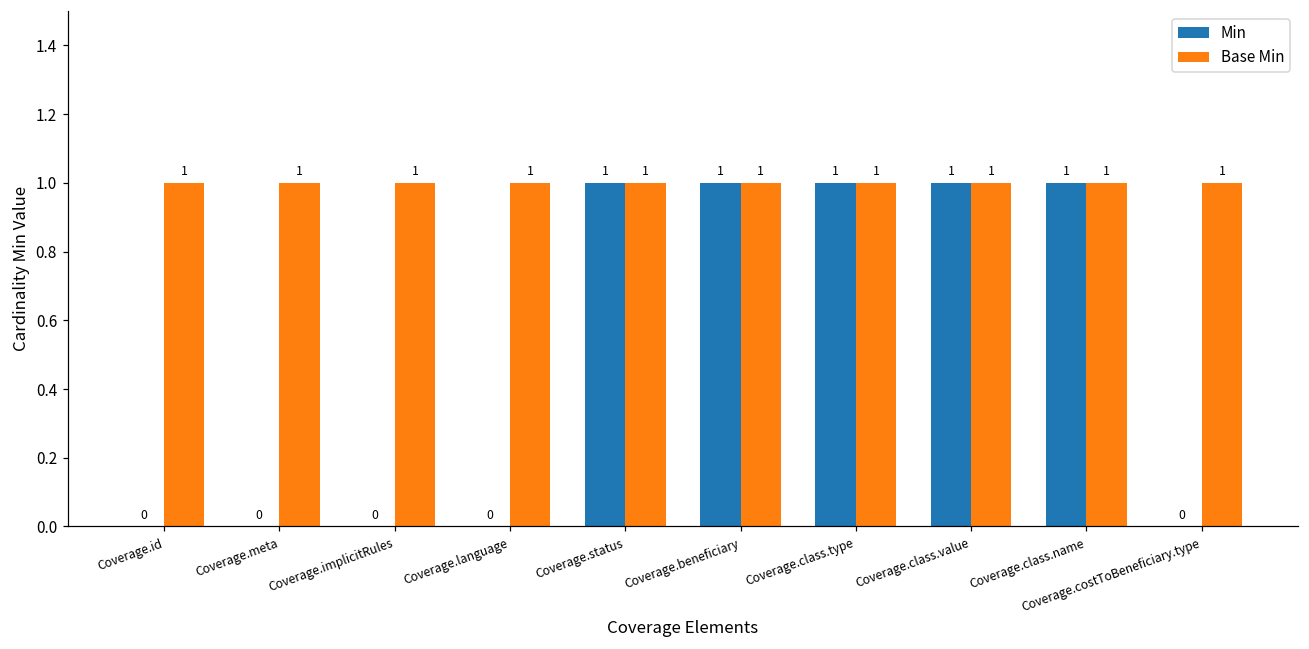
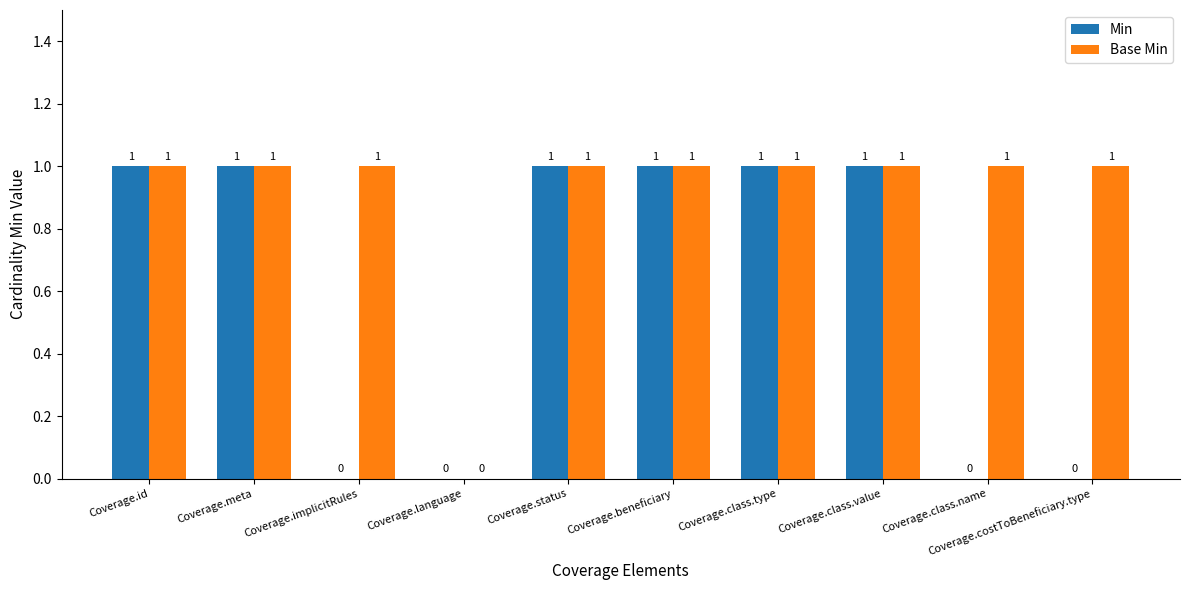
Min, Coverage.id: 0 -> 1
Min, Coverage.meta: 0 -> 1
Base Min, Coverage.language: 1 -> 0
Min, Coverage.class.name: 1 -> 0
